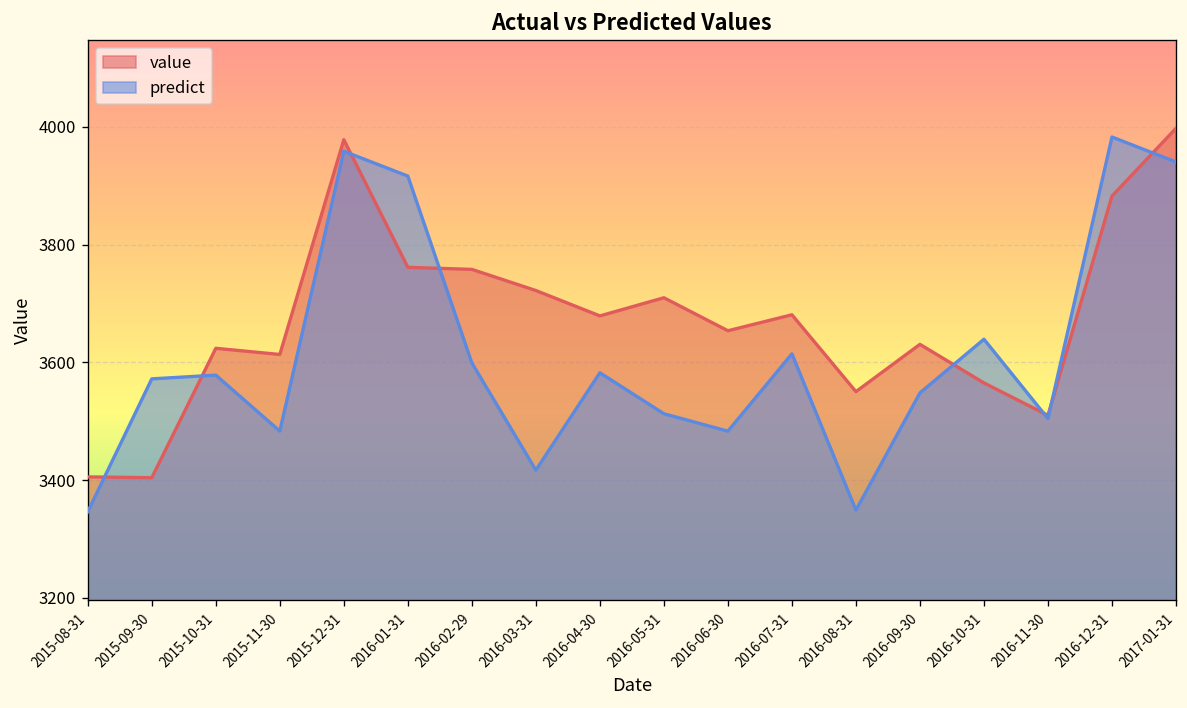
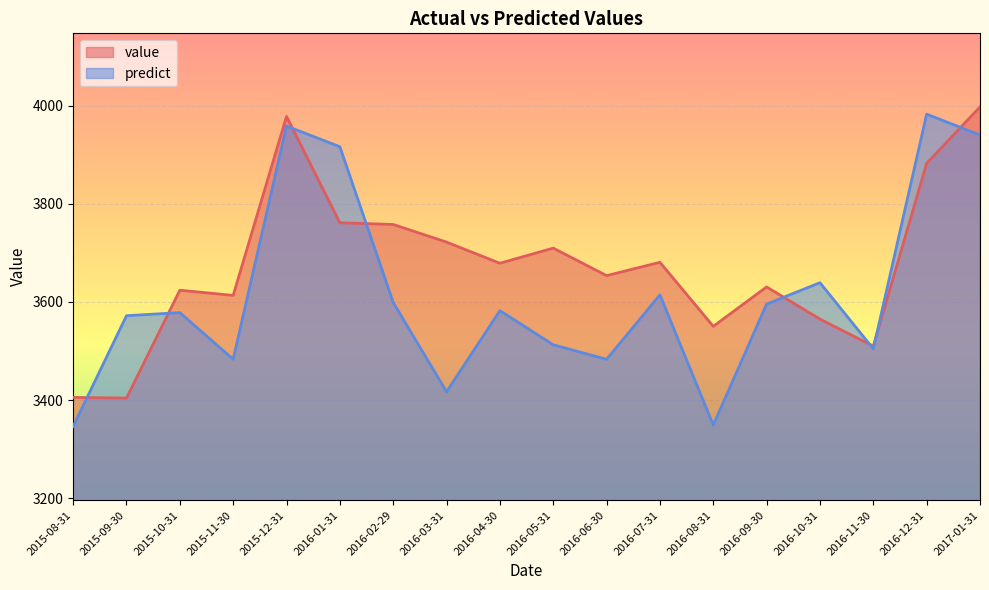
predict, 2016-09-30: 3550 -> 3600
